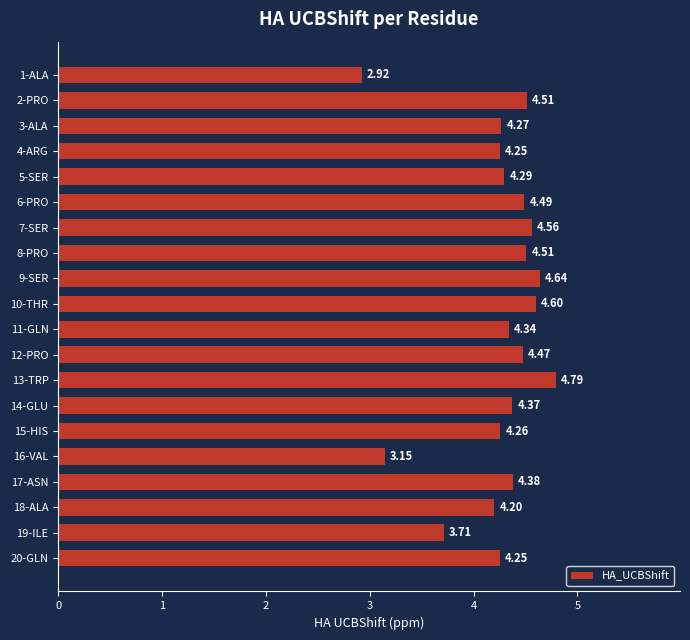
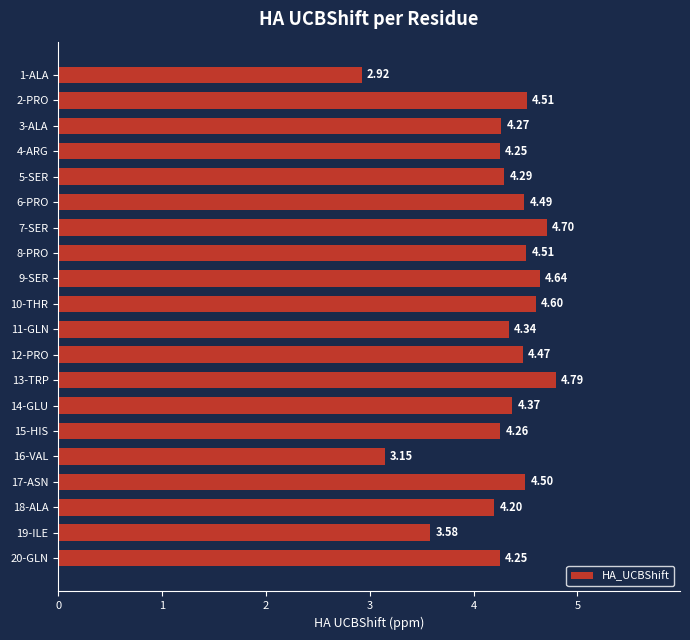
7-SER: 4.56 -> 4.70
17-ASN: 4.38 -> 4.50
19-ILE: 3.71 -> 3.58
